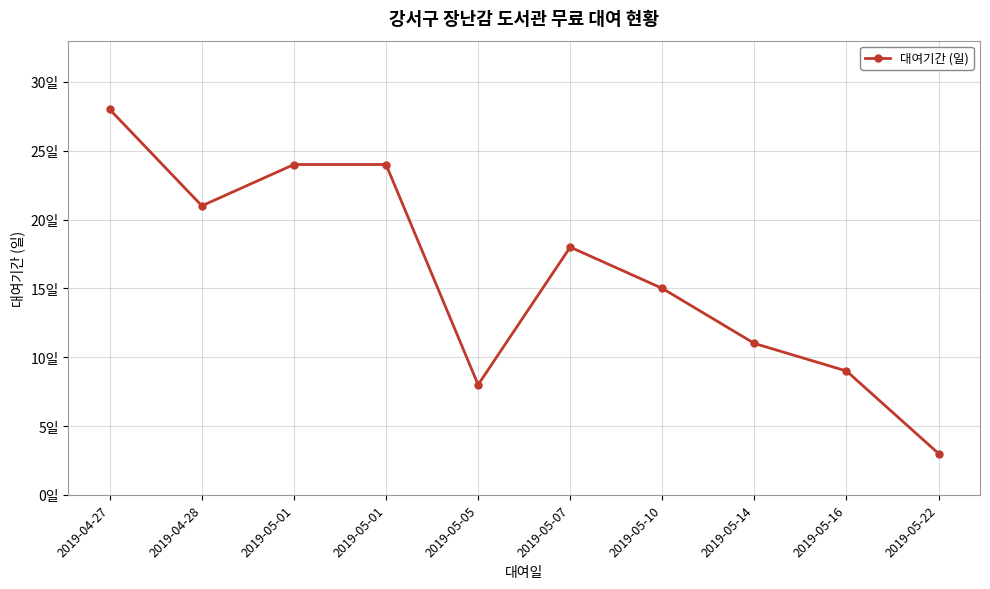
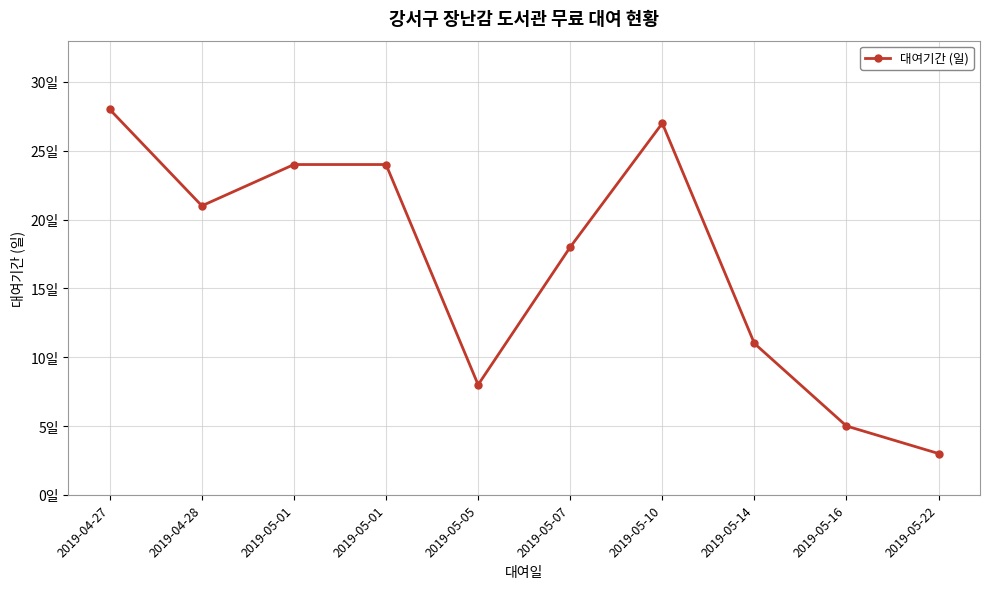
2019-05-10: 15일 -> 27일
2019-05-16: 9일 -> 5일
